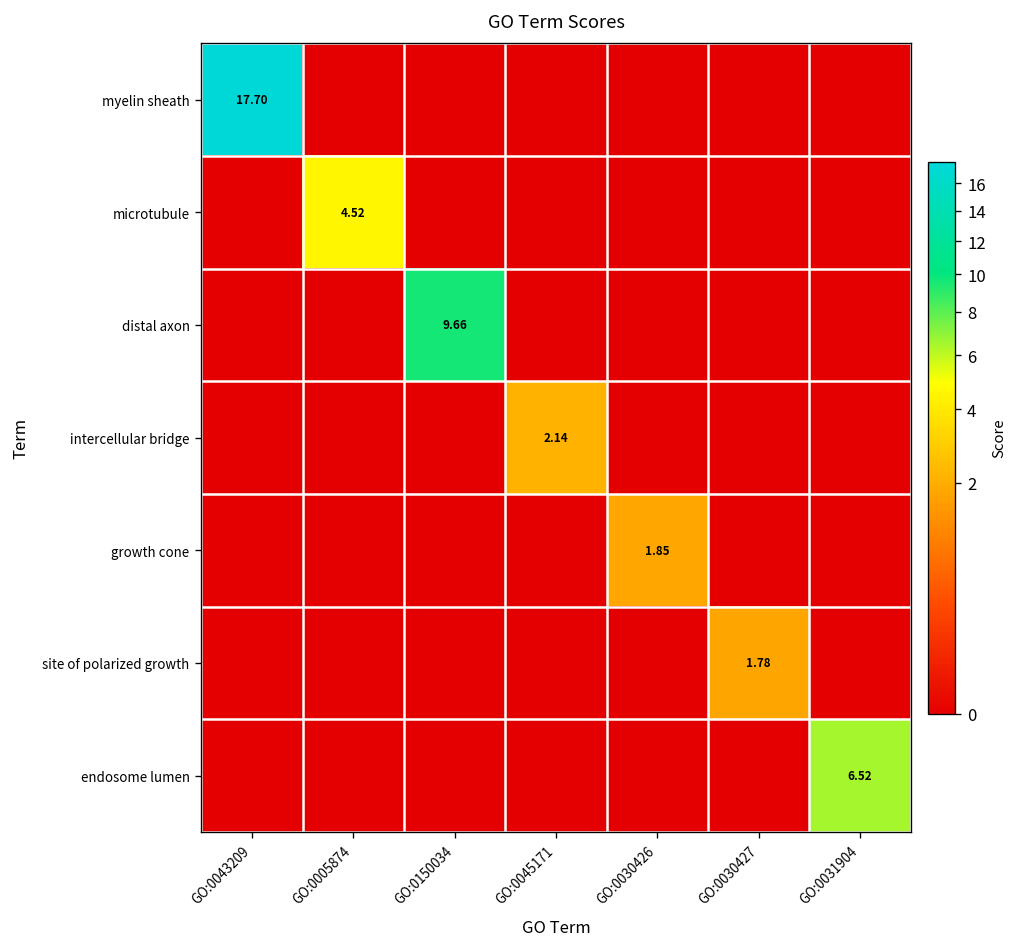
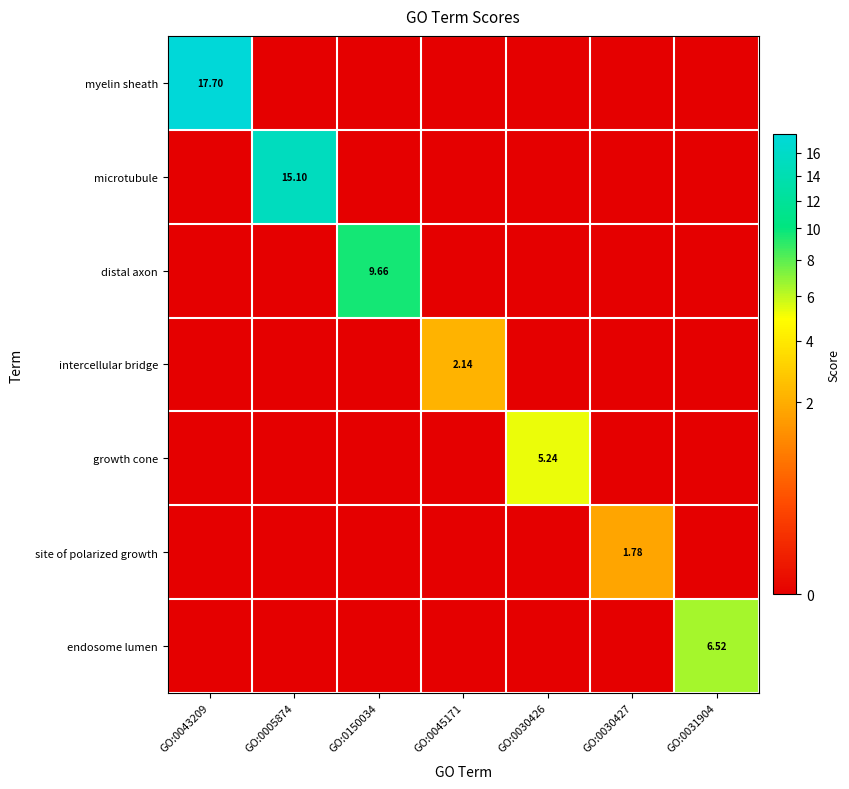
microtubule, GO:0005874: 4.52 -> 15.10
growth cone, GO:0030426: 1.85 -> 5.24
